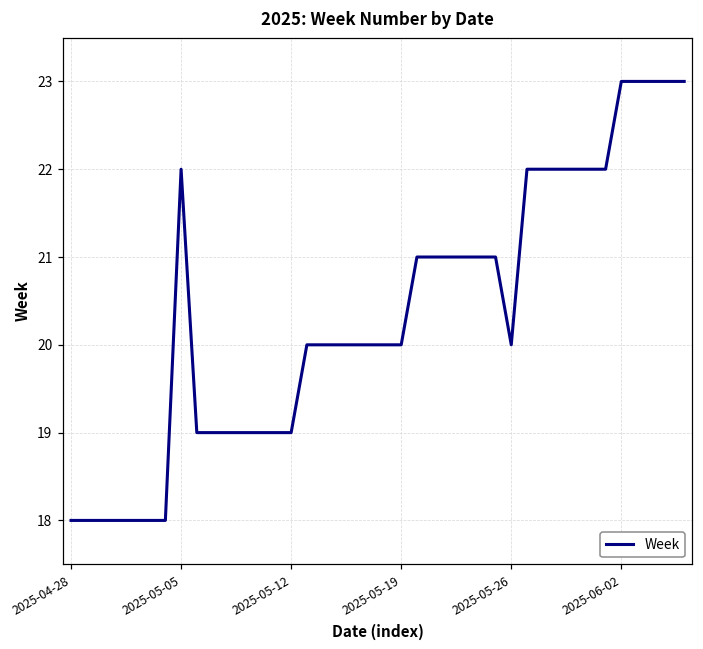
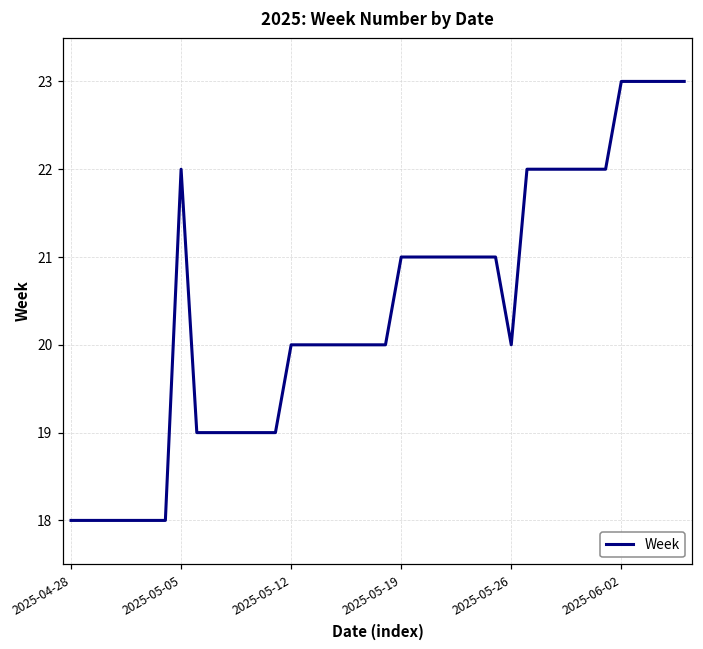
2025-05-12: 19 -> 20
2025-05-19: 20 -> 21
